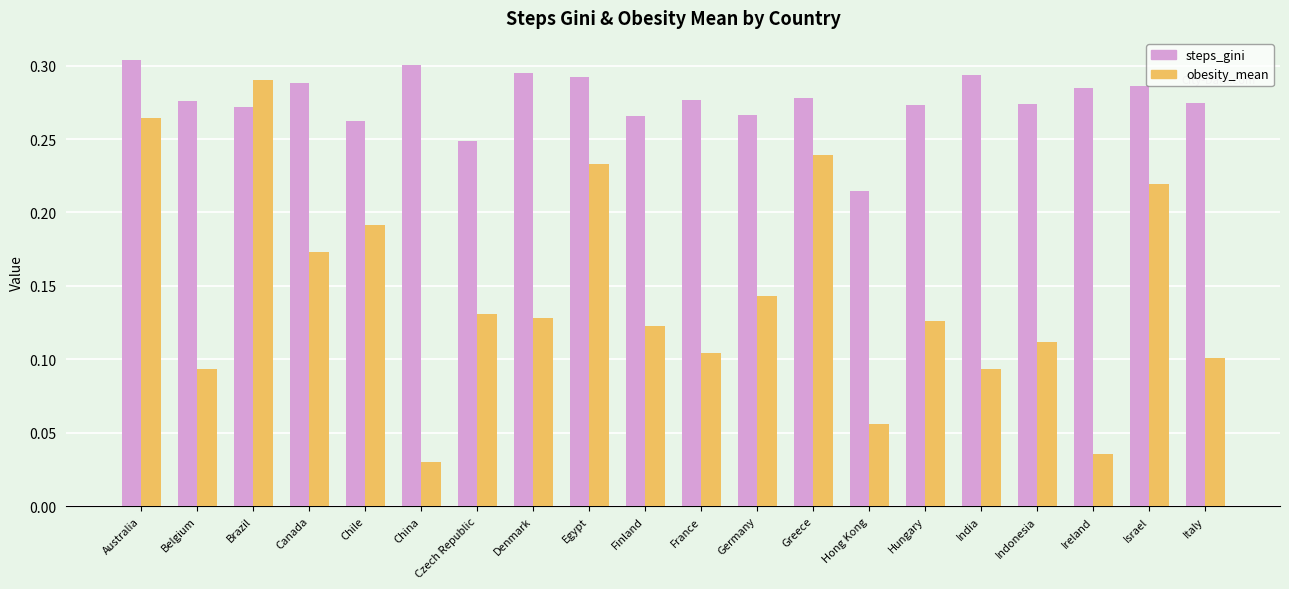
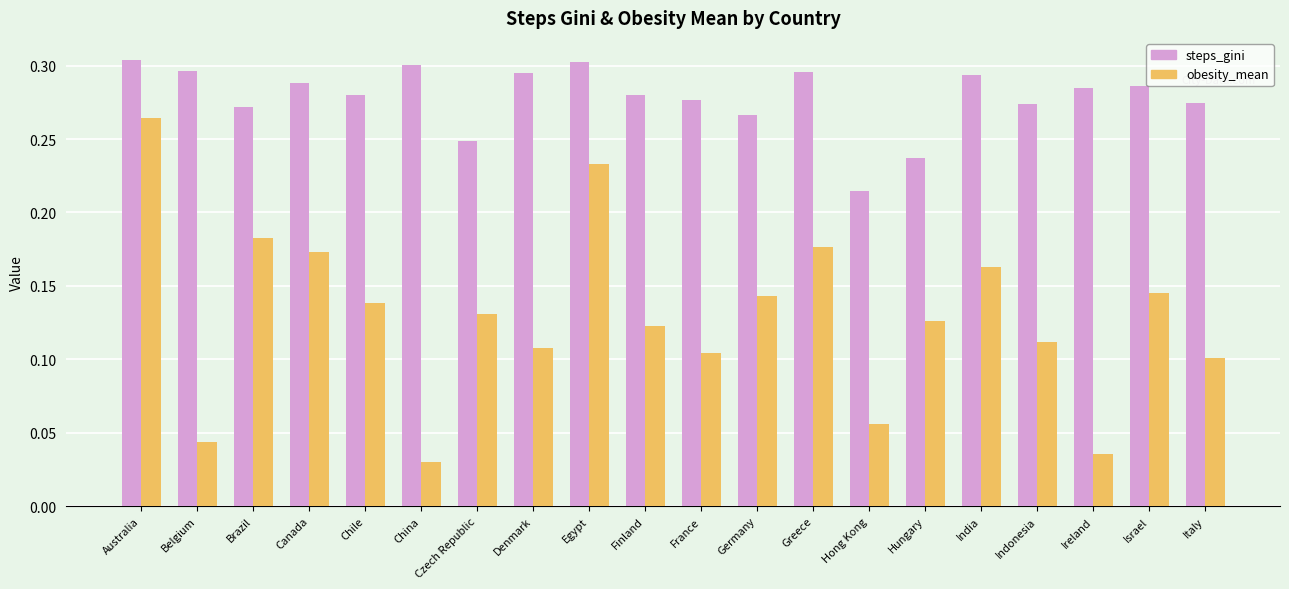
steps_gini, Belgium: 0.276 -> 0.296
obesity_mean, Belgium: 0.094 -> 0.044
obesity_mean, Brazil: 0.290 -> 0.183
steps_gini, Chile: 0.263 -> 0.280
obesity_mean, Chile: 0.191 -> 0.138
obesity_mean, Denmark: 0.128 -> 0.108
steps_gini, Egypt: 0.292 -> 0.303
steps_gini, Finland: 0.266 -> 0.280
steps_gini, Greece: 0.278 -> 0.295
obesity_mean, Greece: 0.239 -> 0.176
steps_gini, Hungary: 0.273 -> 0.237
obesity_mean, India: 0.093 -> 0.163
obesity_mean, Israel: 0.219 -> 0.145
